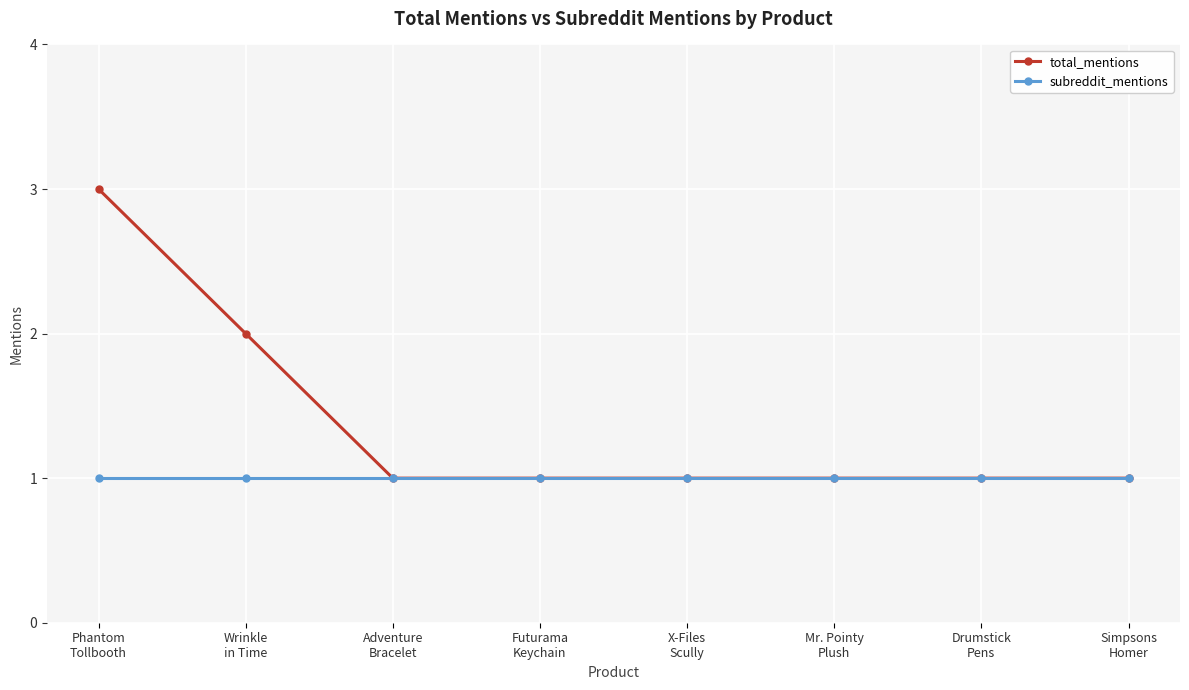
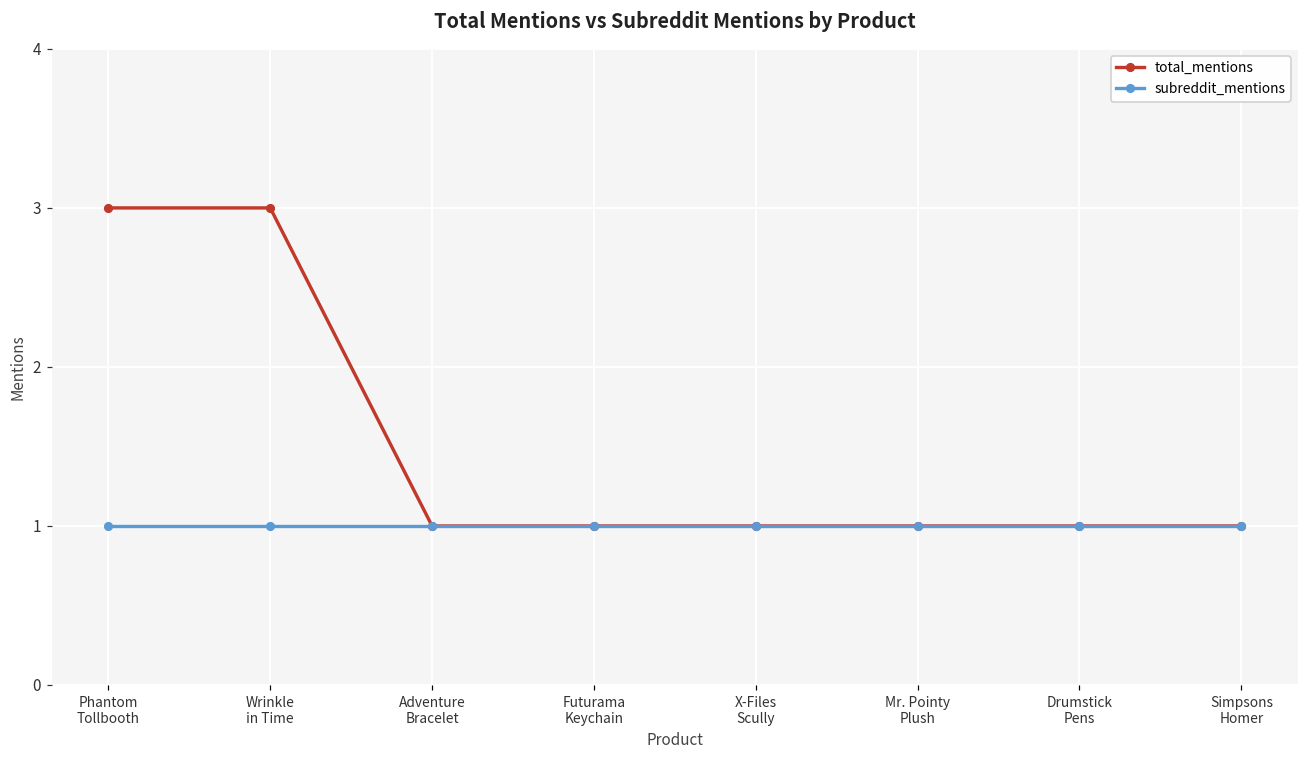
total_mentions, Wrinkle in Time: 2 -> 3
